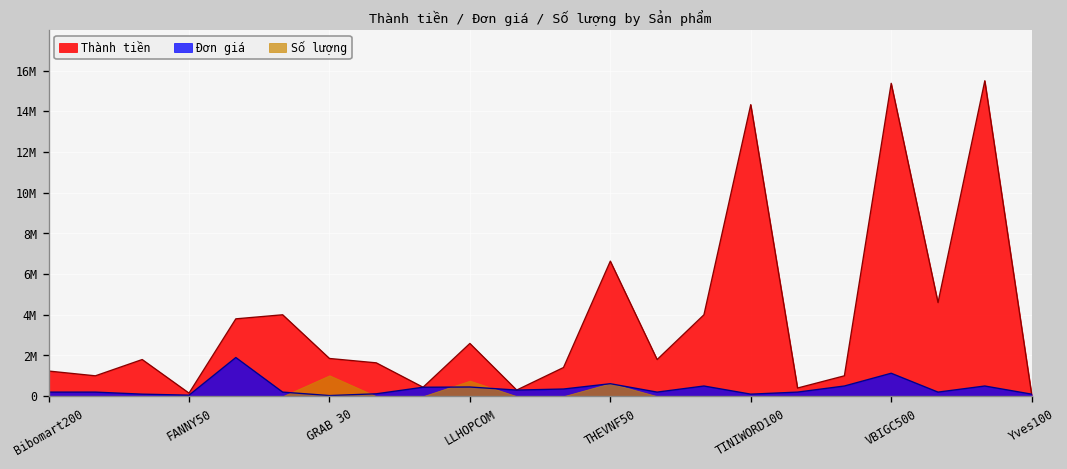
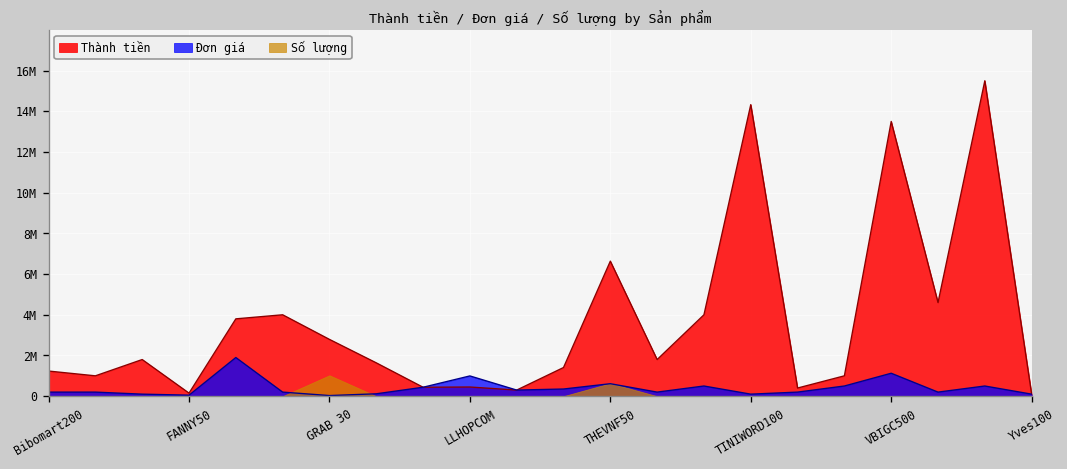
Thành tiền, GRAB 30: 1900000 -> 2800000
Thành tiền, LLHOPCOM: 2600000 -> 500000
Đơn giá, LLHOPCOM: 500000 -> 1000000
Số lượng, LLHOPCOM: 800000 -> 0
Thành tiền, VBIGC500: 15400000 -> 13500000
